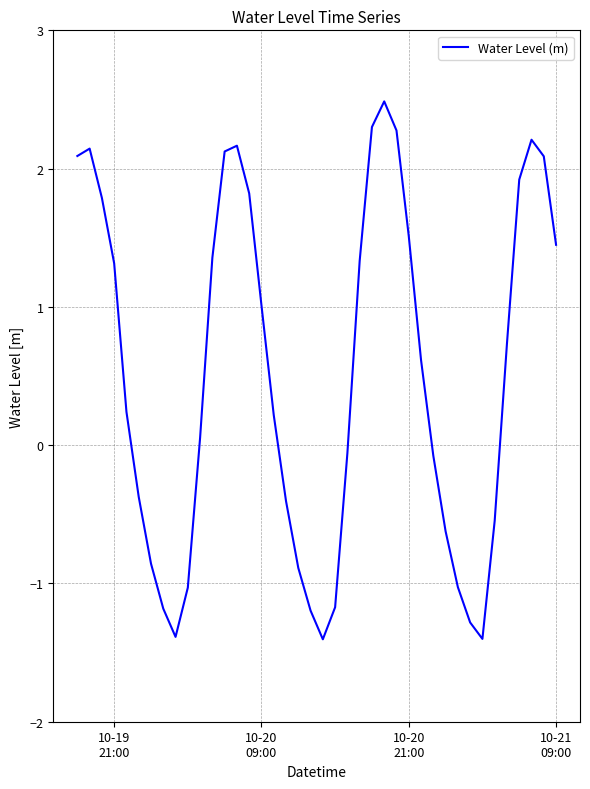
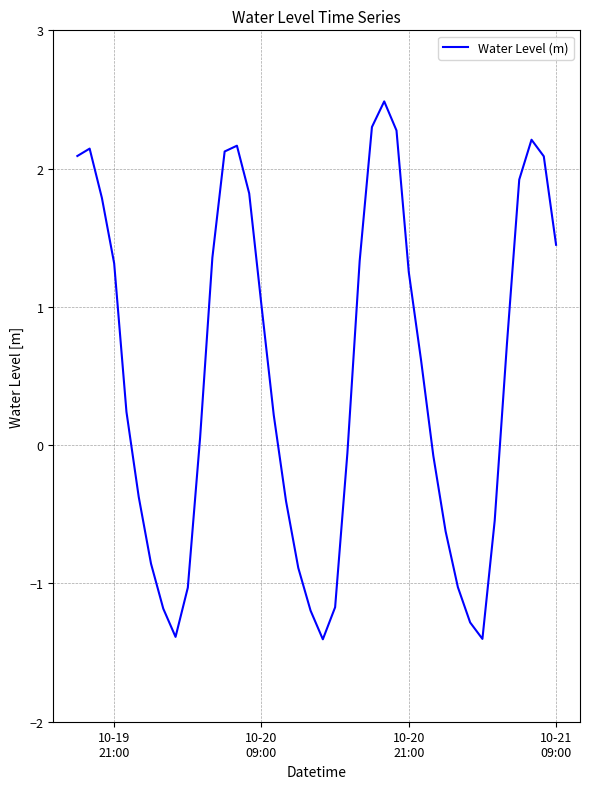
10-20 21:00: 1.51 -> 1.25
